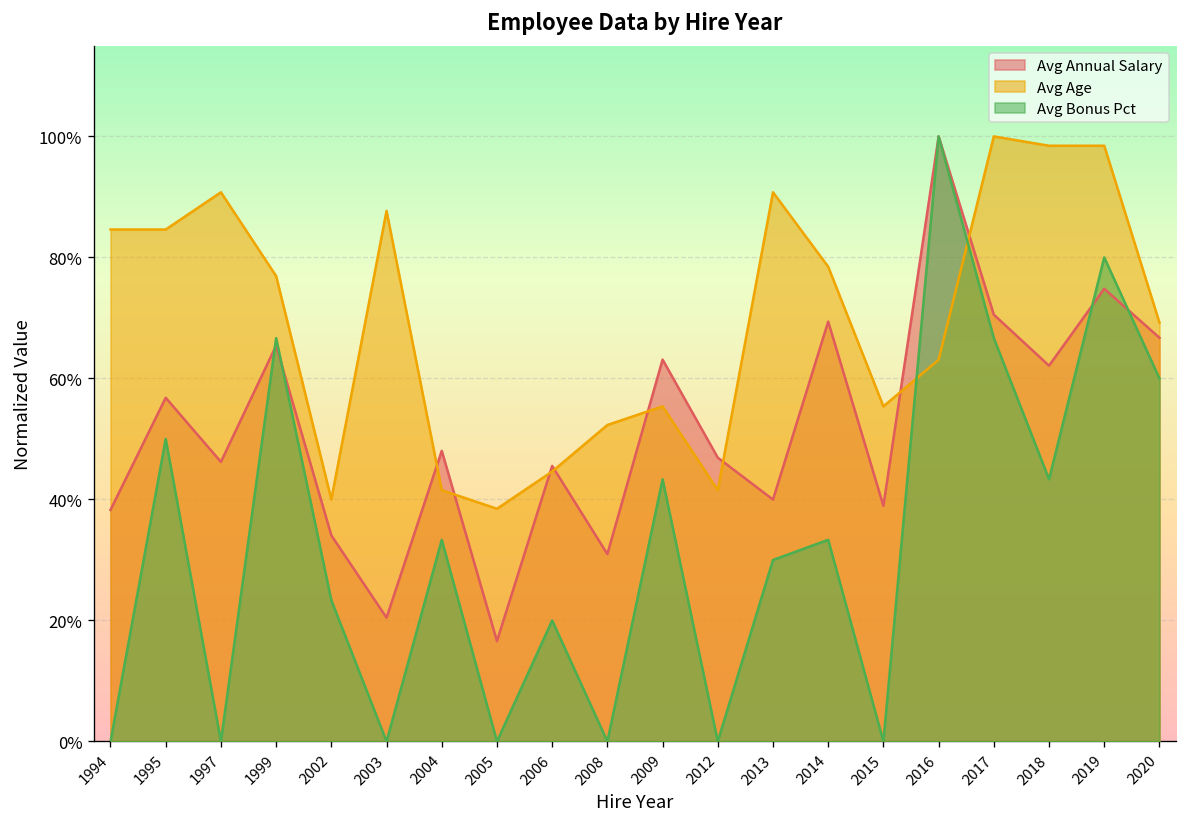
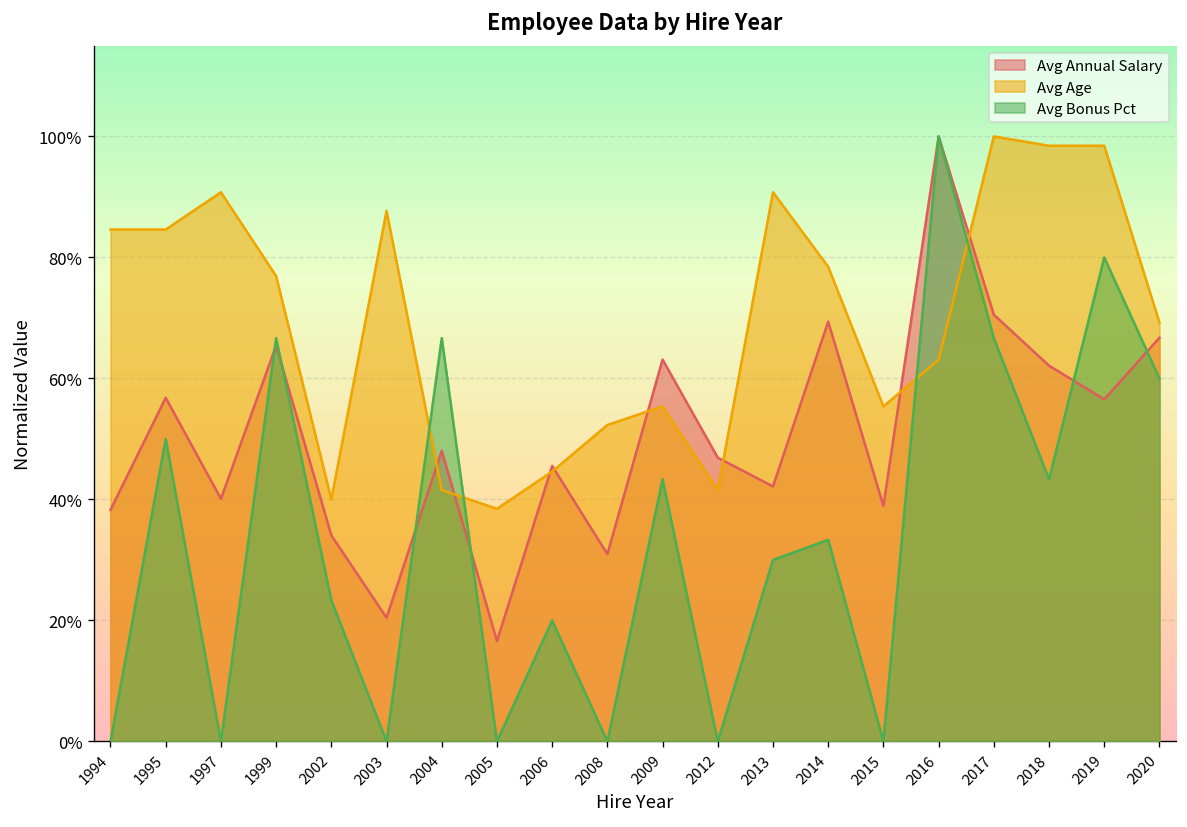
Avg Annual Salary, 1997: 46% -> 40%
Avg Bonus Pct, 2004: 33% -> 67%
Avg Annual Salary, 2013: 40% -> 42%
Avg Annual Salary, 2019: 75% -> 57%
